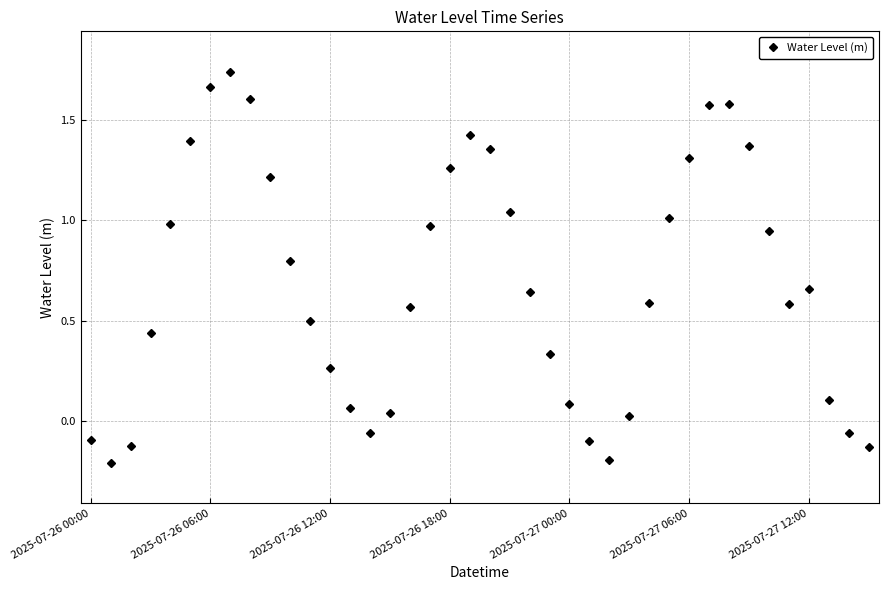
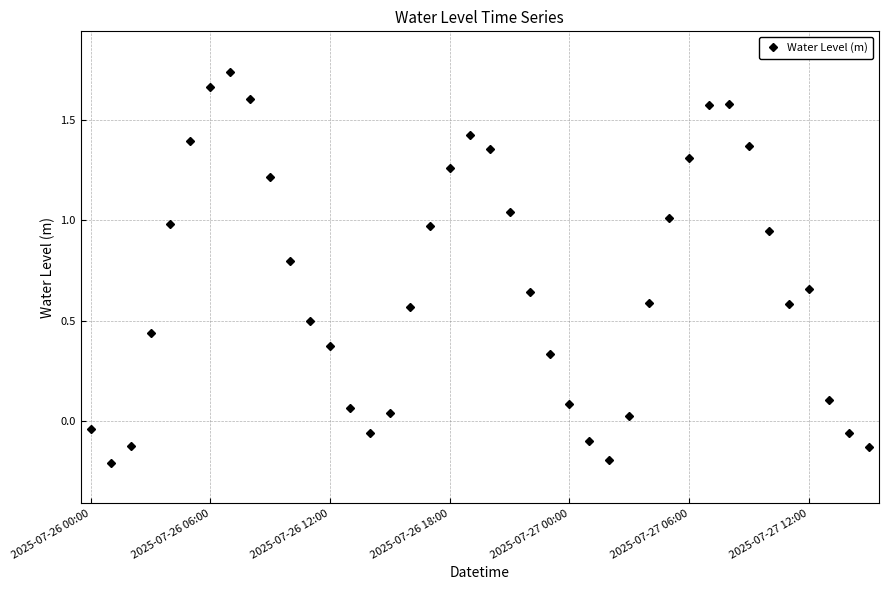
2025-07-26 00:00: -0.09 -> -0.04
2025-07-26 12:00: 0.27 -> 0.38
